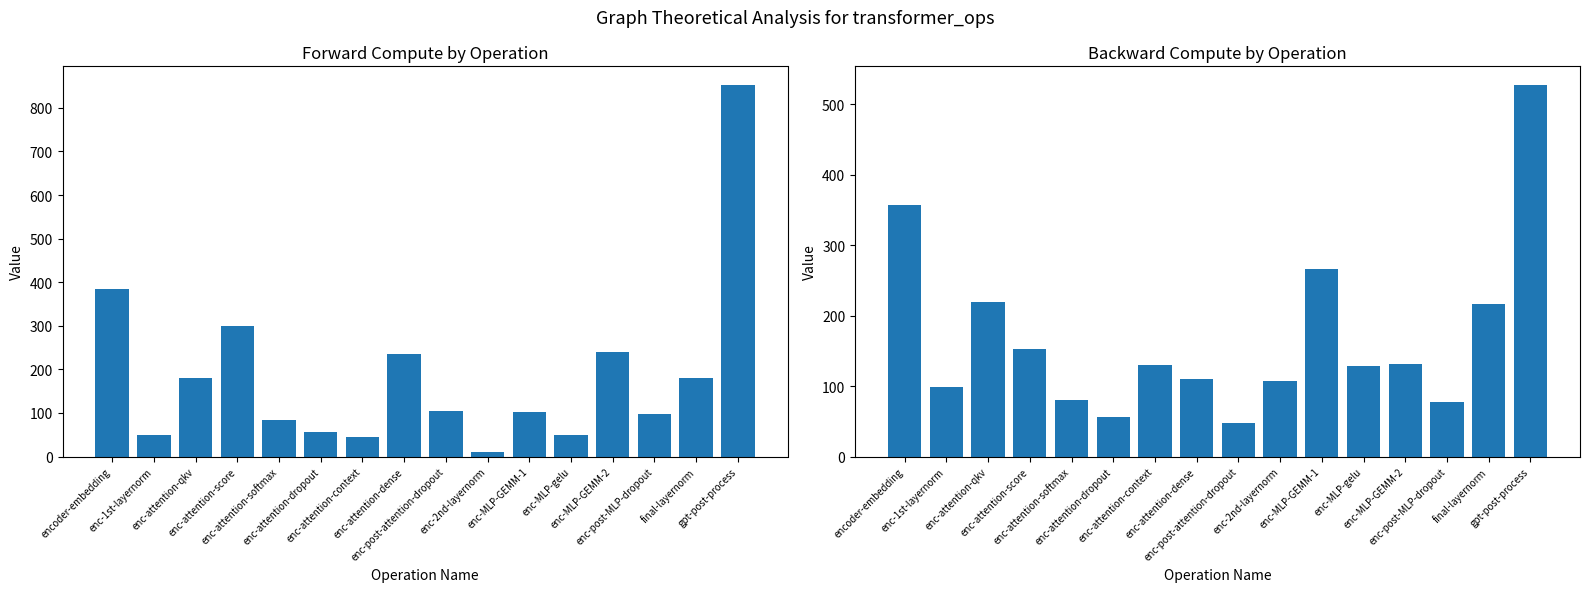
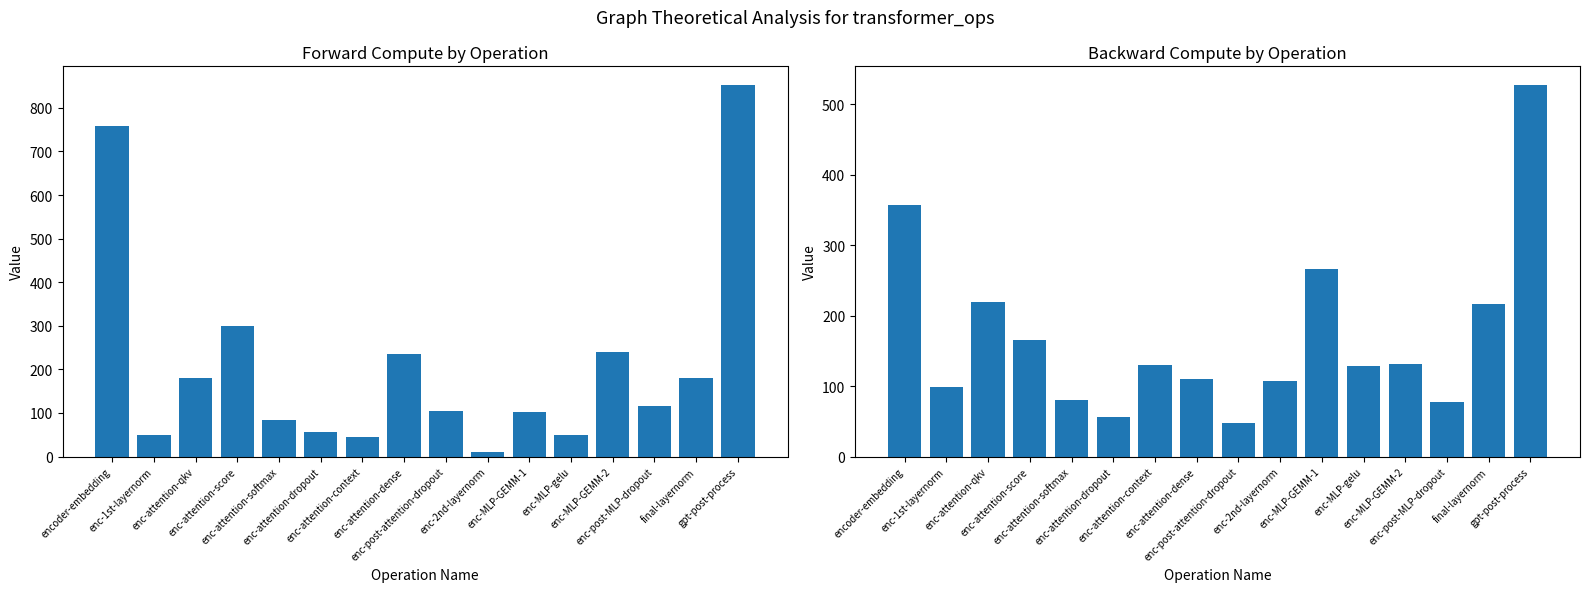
Forward Compute by Operation, encoder-embedding: 380 -> 760
Forward Compute by Operation, enc-post-MLP-dropout: 100 -> 120
Backward Compute by Operation, enc-attention-score: 150 -> 170
